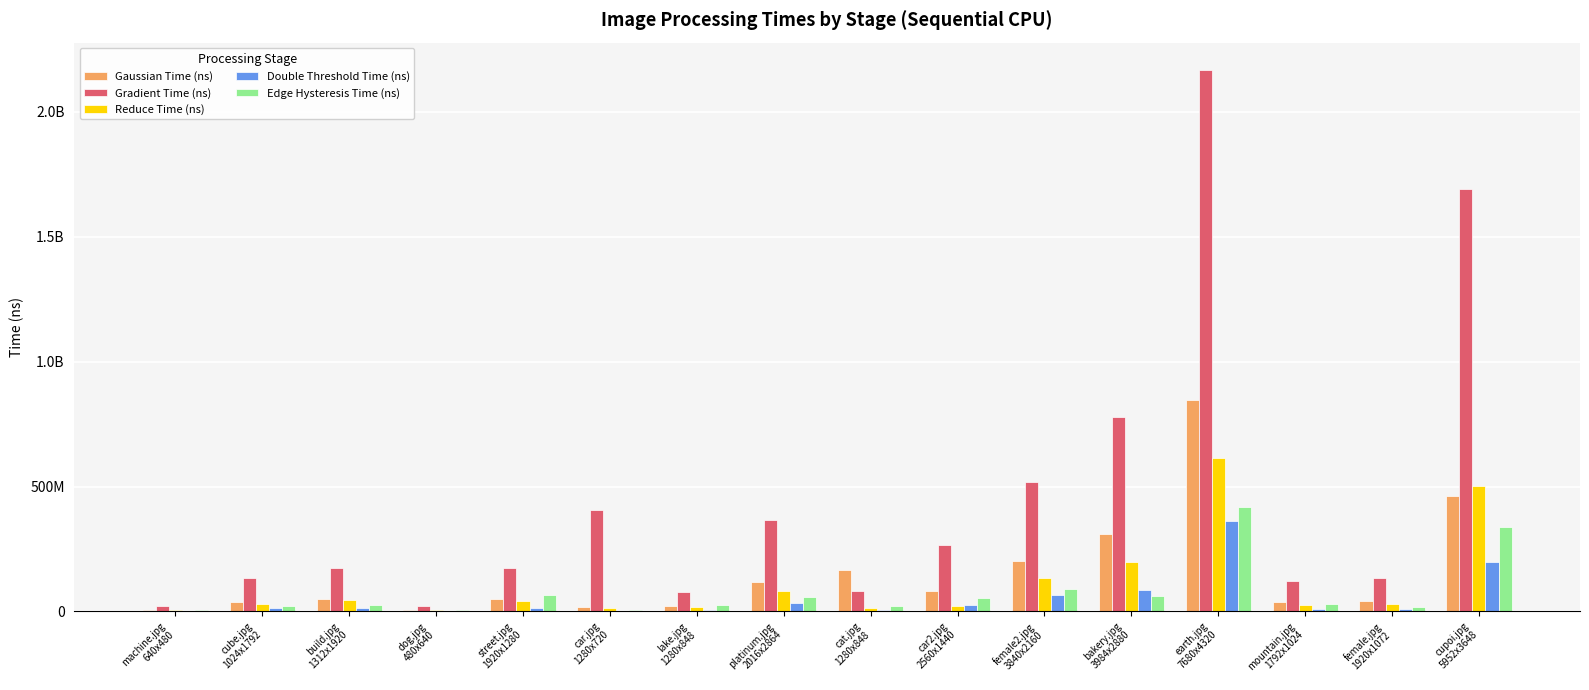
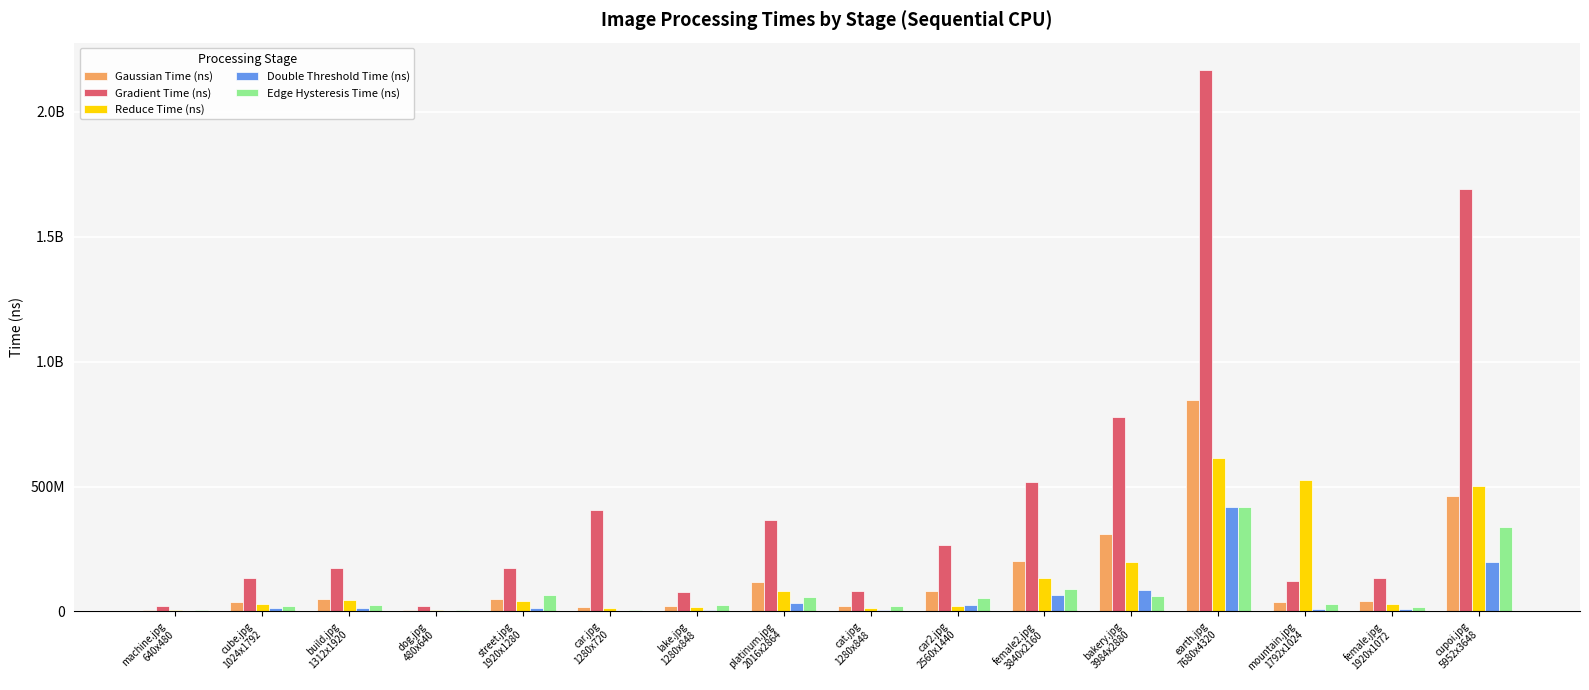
Gaussian Time (ns), cat.jpg 1280x848: 160000000 -> 20000000
Double Threshold Time (ns), earth.jpg 7680x4320: 360000000 -> 420000000
Reduce Time (ns), mountain.jpg 1792x1024: 30000000 -> 530000000
